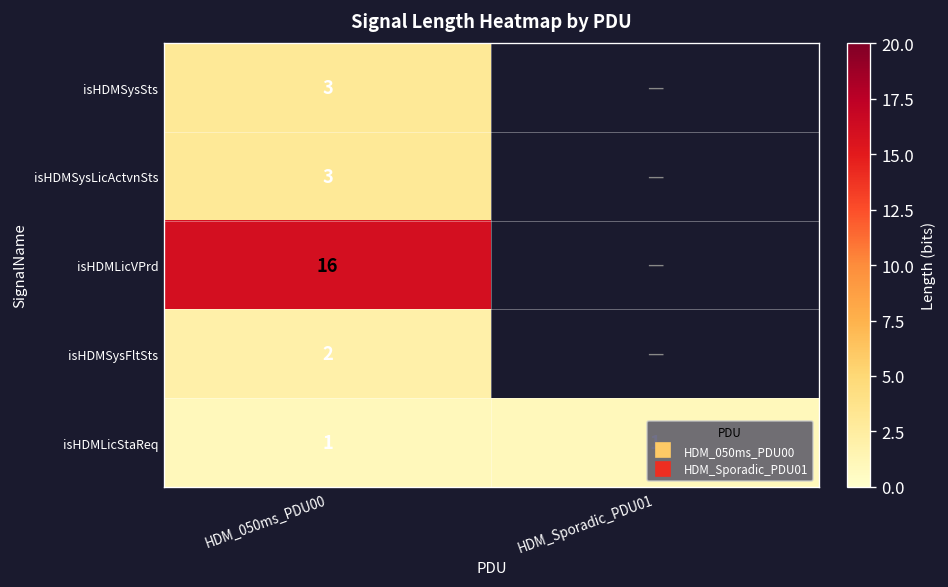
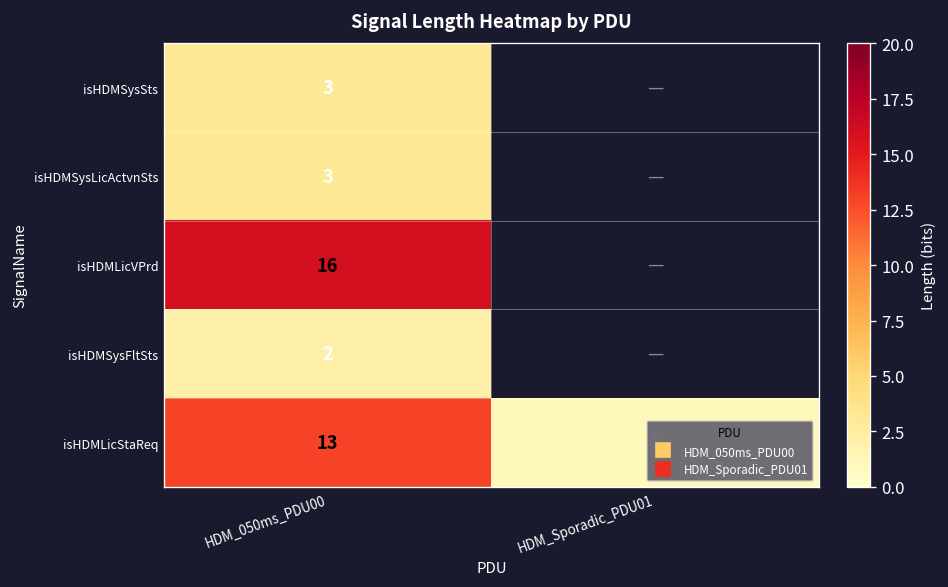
isHDMLicStaReq, HDM_050ms_PDU00: 1 -> 13
